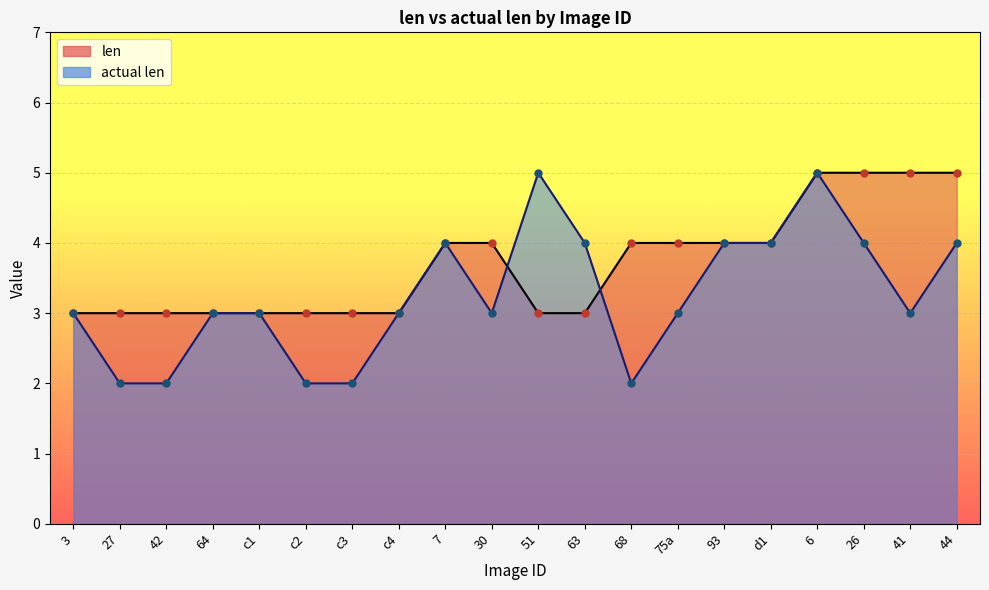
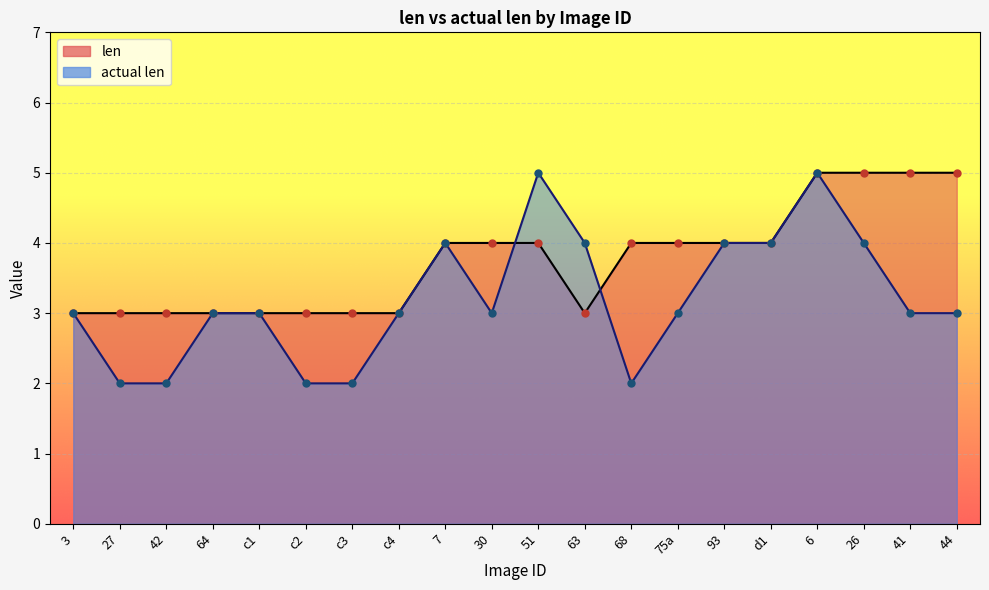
len, 51: 3 -> 4
actual len, 44: 4 -> 3
